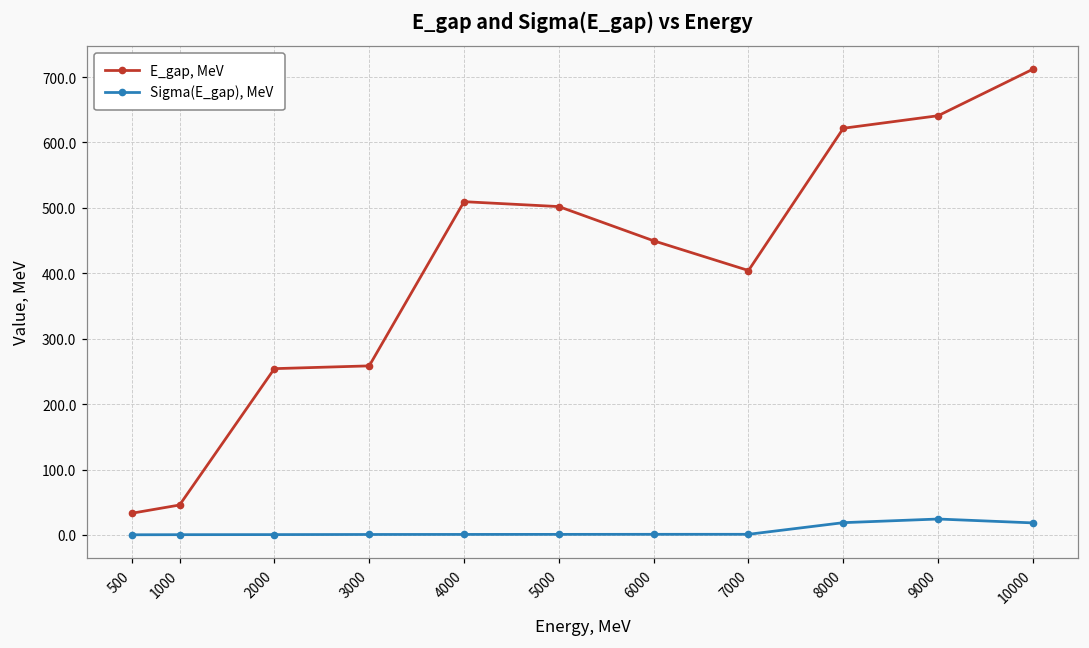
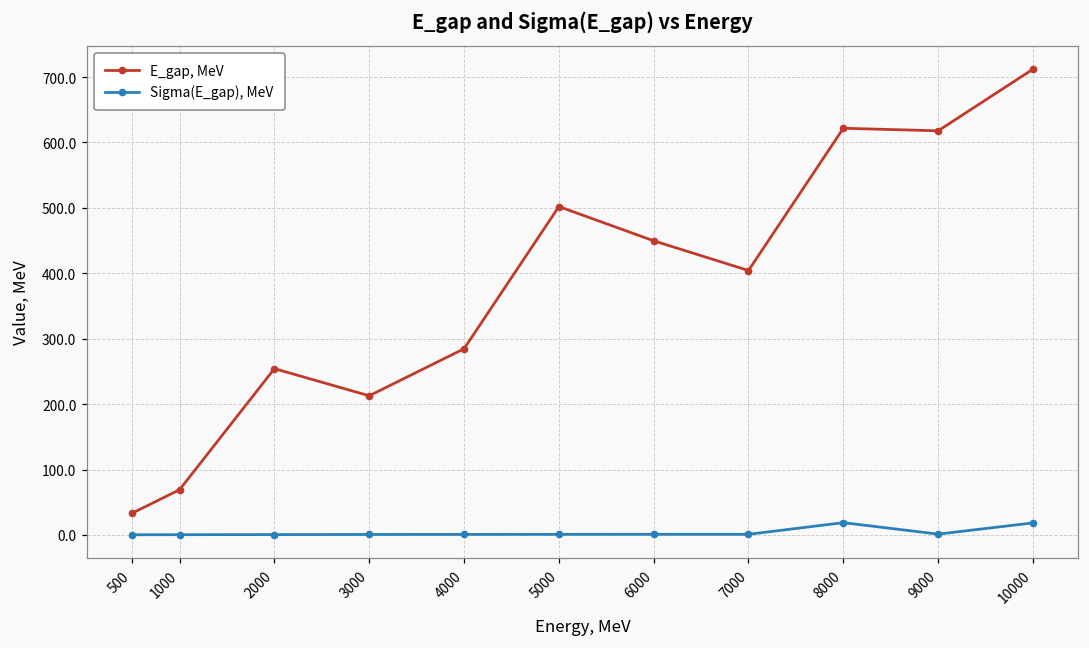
E_gap, MeV, 1000: 50 -> 70
E_gap, MeV, 3000: 260 -> 210
E_gap, MeV, 4000: 510 -> 280
E_gap, MeV, 9000: 640 -> 620
Sigma(E_gap), MeV, 9000: 20 -> 0
